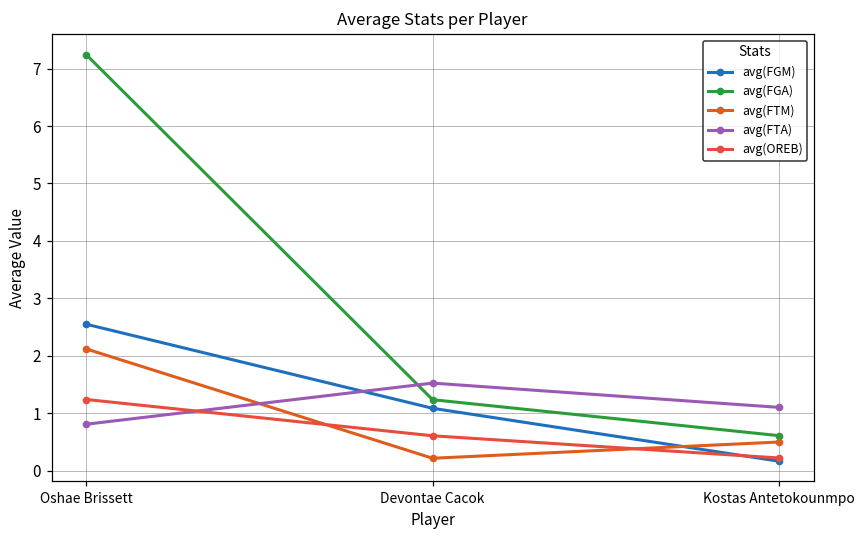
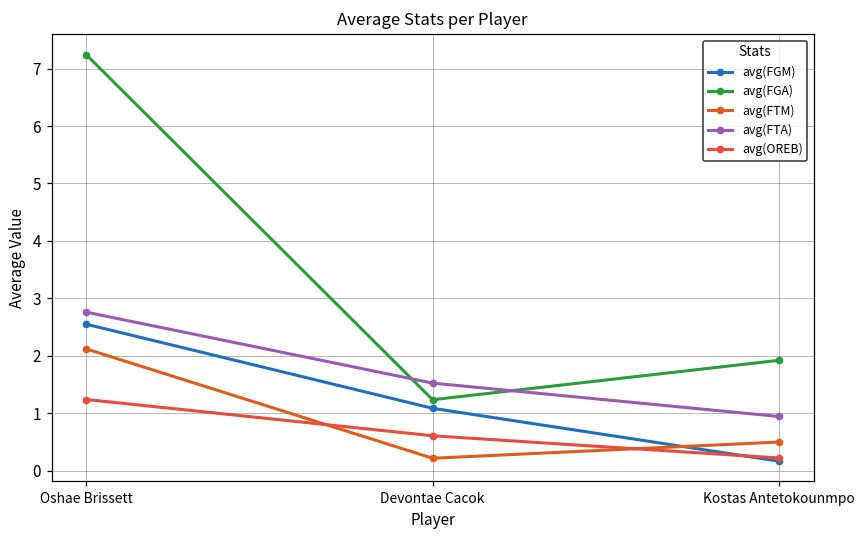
avg(FTA), Oshae Brissett: 0.8 -> 2.8
avg(FGA), Kostas Antetokounmpo: 0.6 -> 1.9
avg(FTA), Kostas Antetokounmpo: 1.1 -> 0.9
